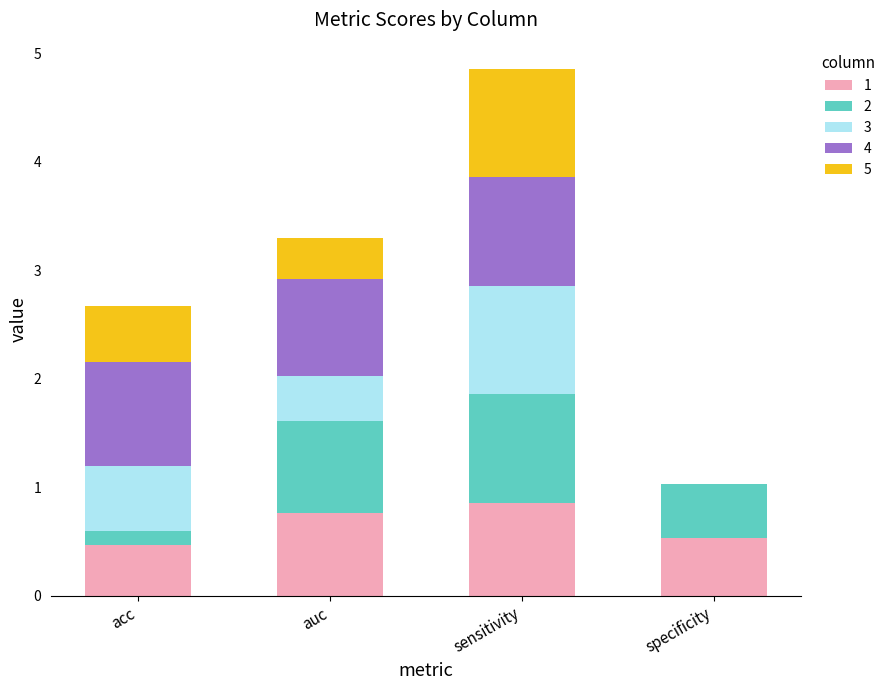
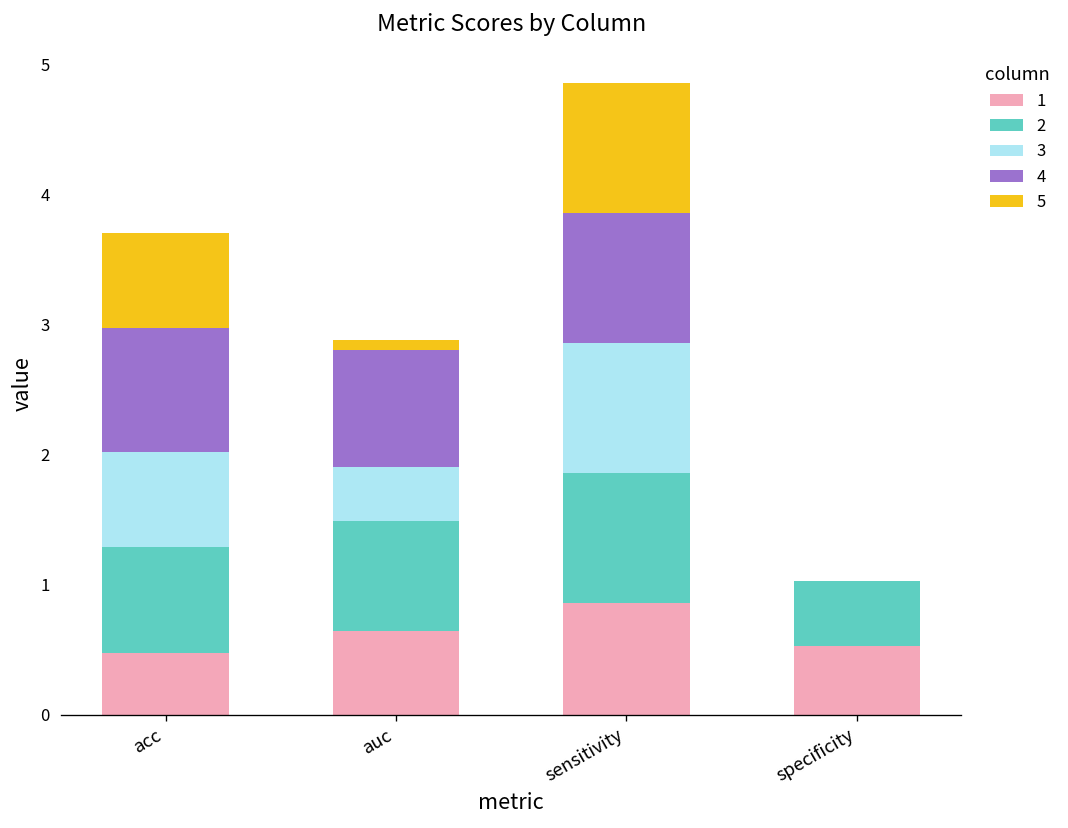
2, acc: 0.13 -> 0.82
3, acc: 0.60 -> 0.73
5, acc: 0.51 -> 0.73
1, auc: 0.77 -> 0.64
5, auc: 0.38 -> 0.08
